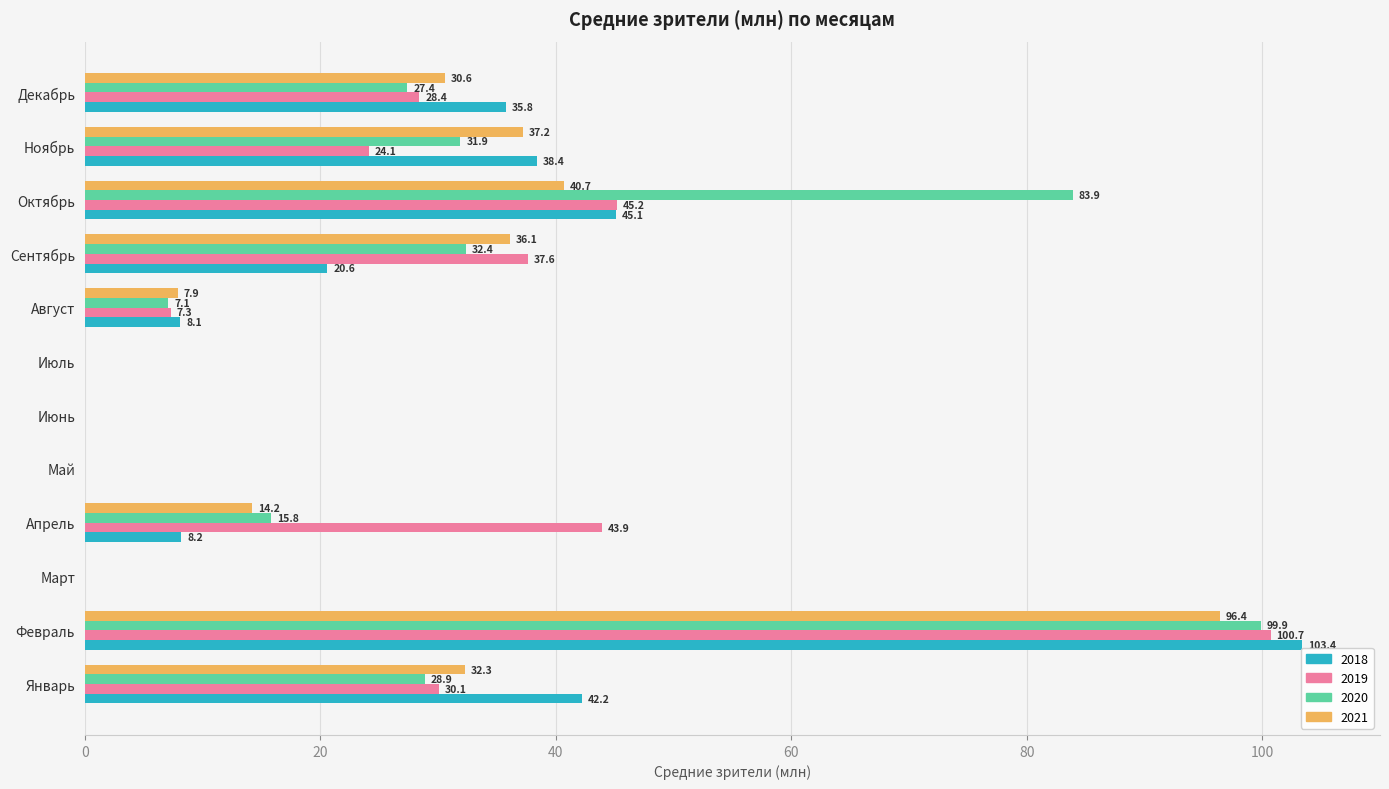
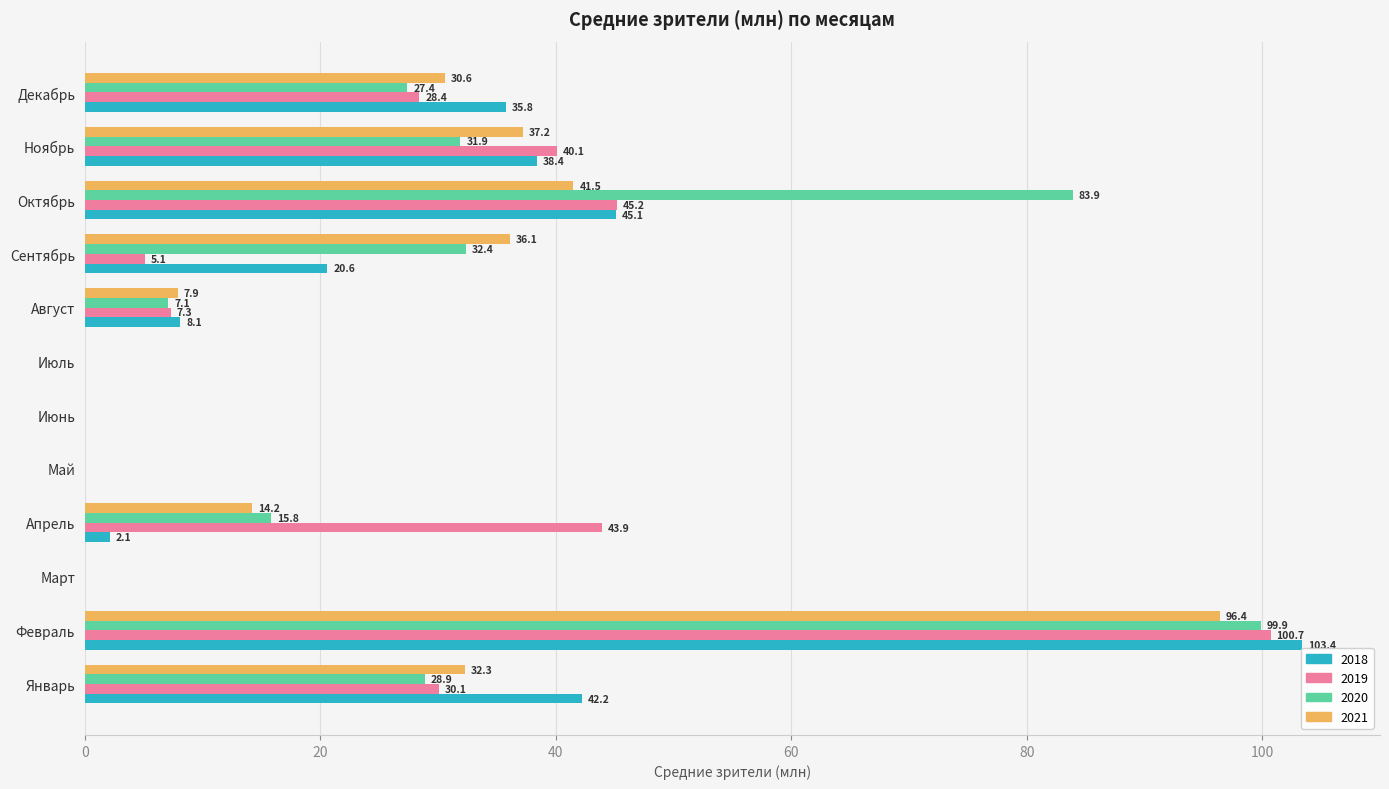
2019, Ноябрь: 24.1 -> 40.1
2021, Октябрь: 40.7 -> 41.5
2019, Сентябрь: 37.6 -> 5.1
2018, Апрель: 8.2 -> 2.1
